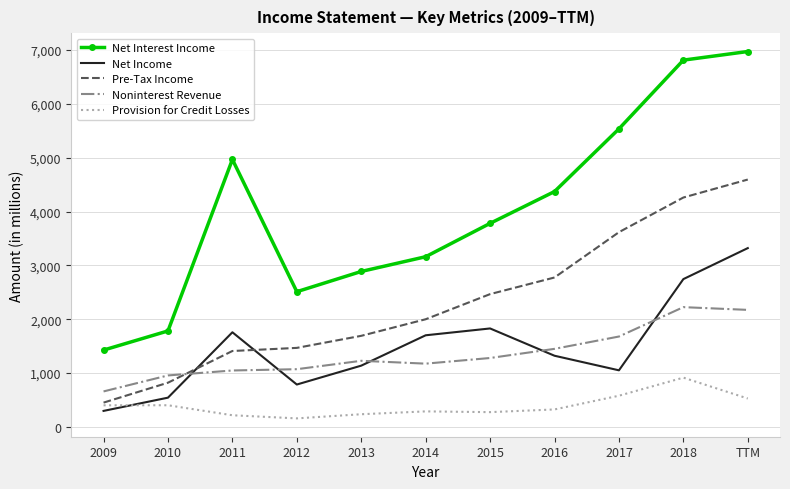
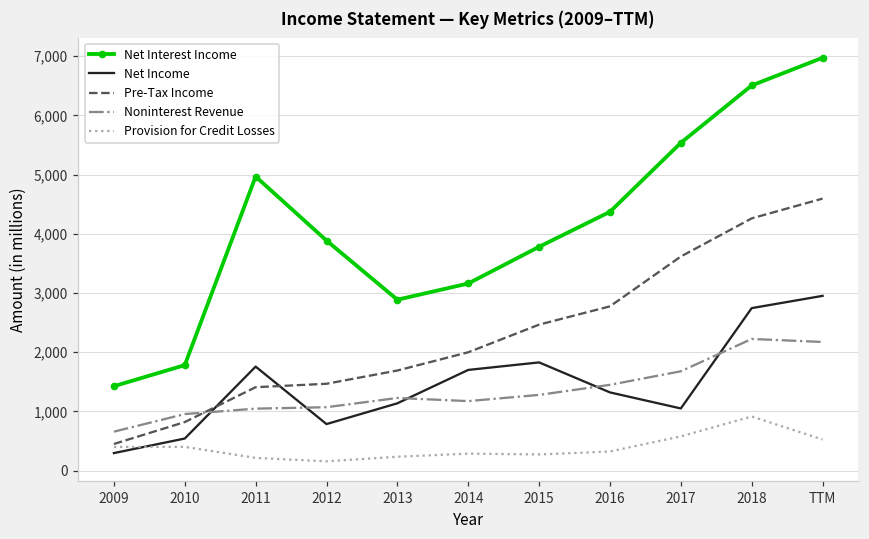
Net Interest Income, 2012: 2,500 -> 3,900
Net Interest Income, 2018: 6,800 -> 6,500
Net Income, TTM: 3,300 -> 3,000
